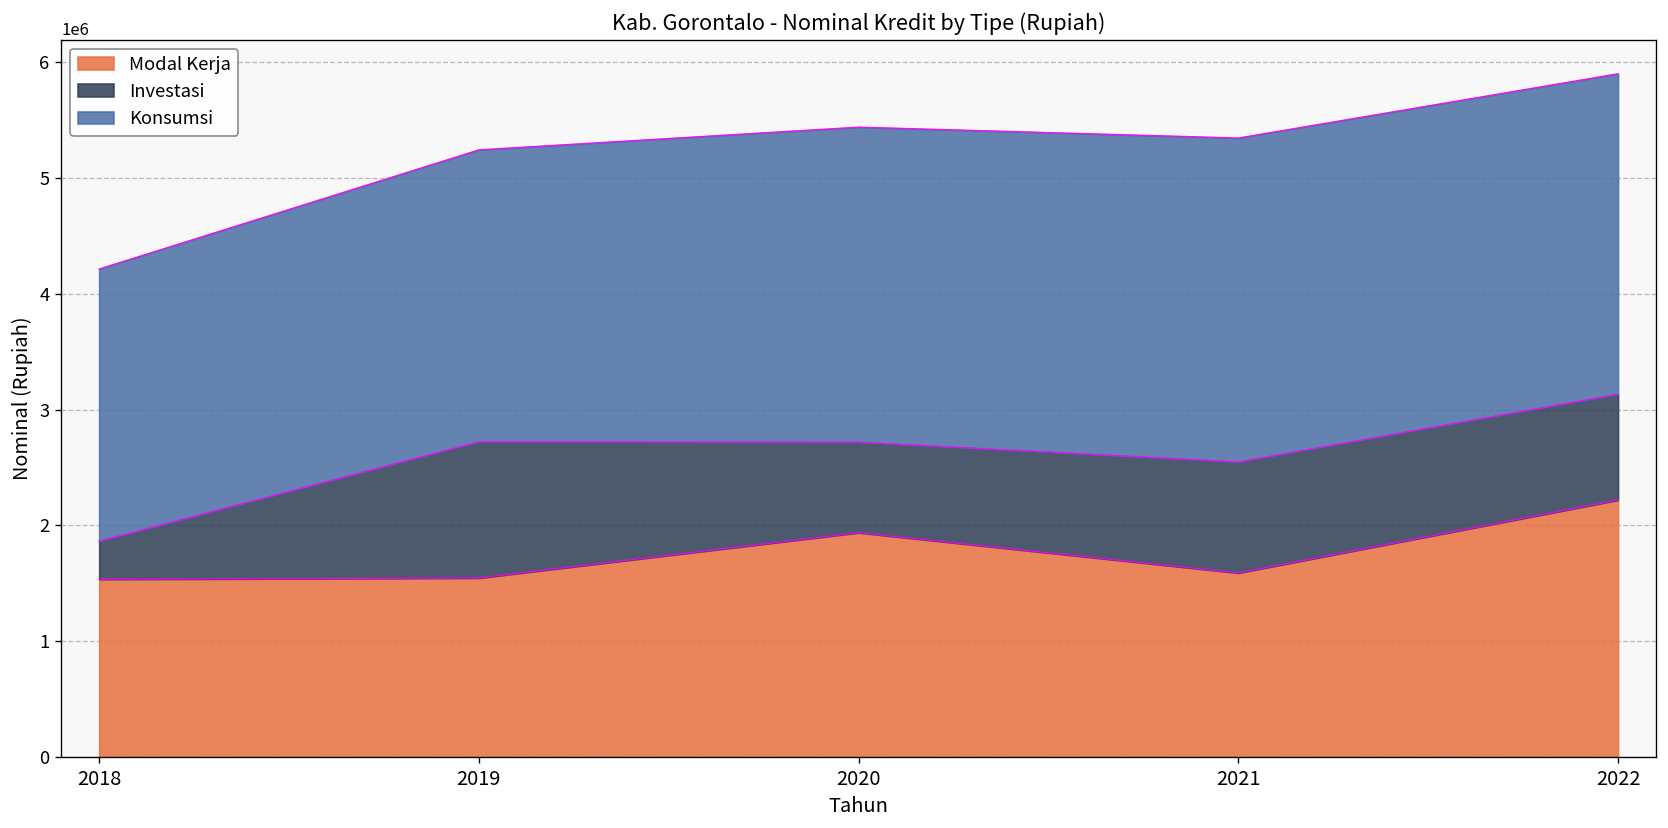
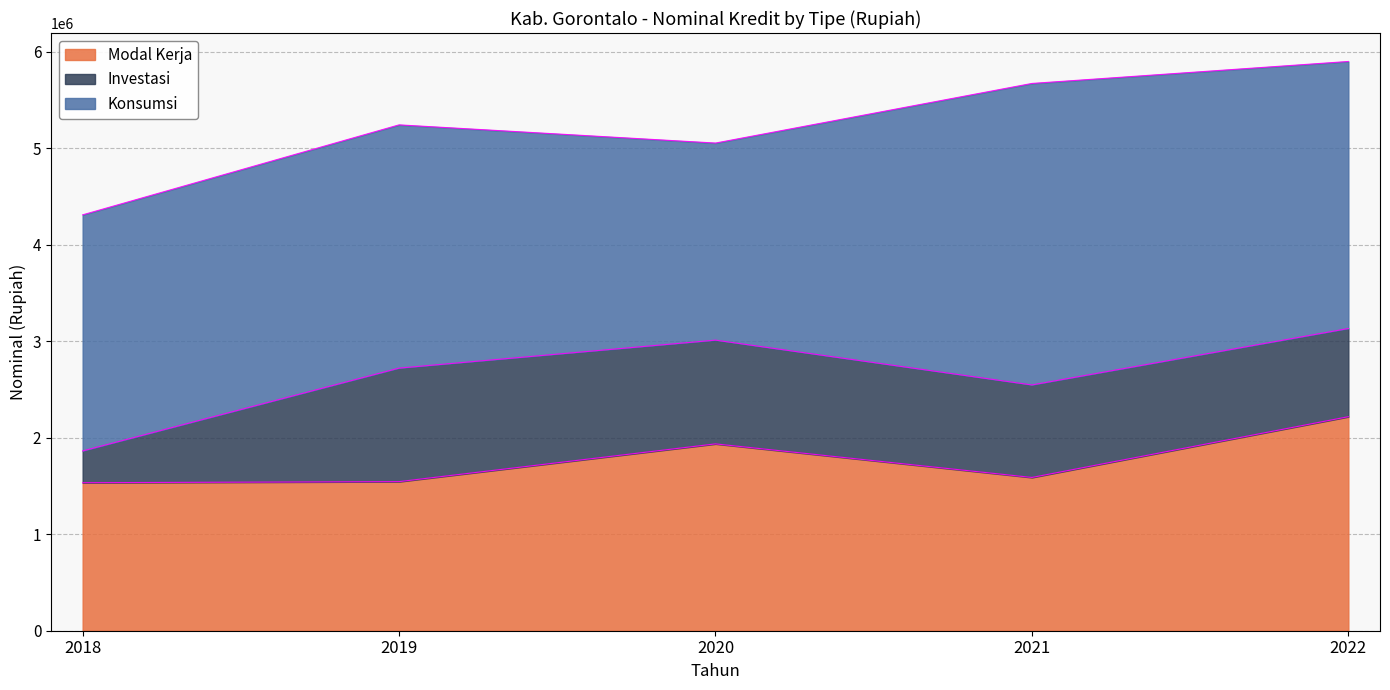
Konsumsi, 2018: 2350000 -> 2450000
Investasi, 2020: 800000 -> 1100000
Konsumsi, 2020: 2700000 -> 2000000
Konsumsi, 2021: 2800000 -> 3100000
